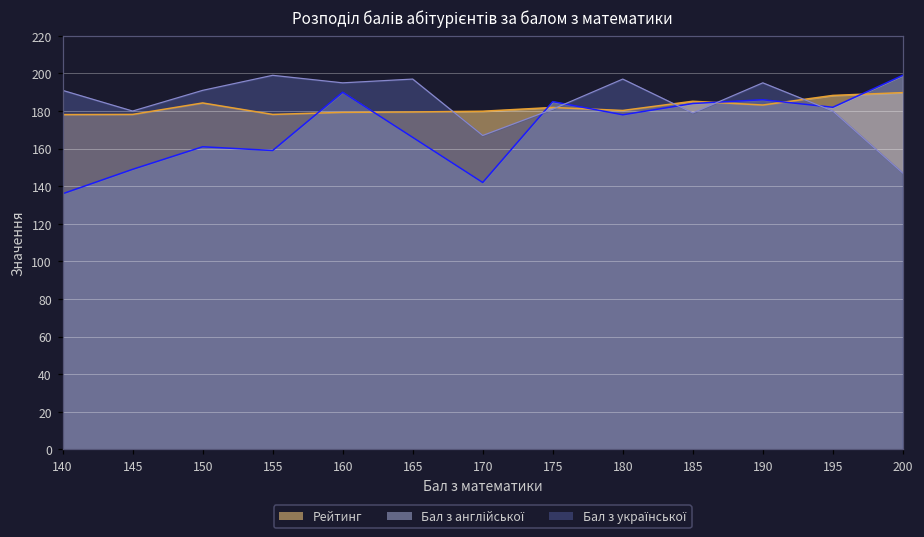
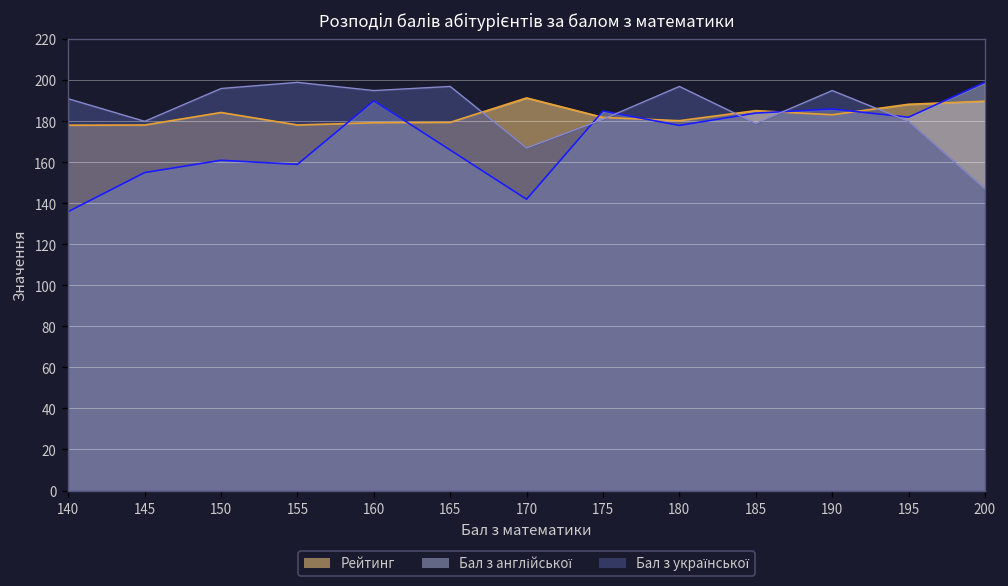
Бал з англійської, 145: 149 -> 155
Бал з української, 150: 191 -> 196
Рейтинг, 170: 180 -> 191
